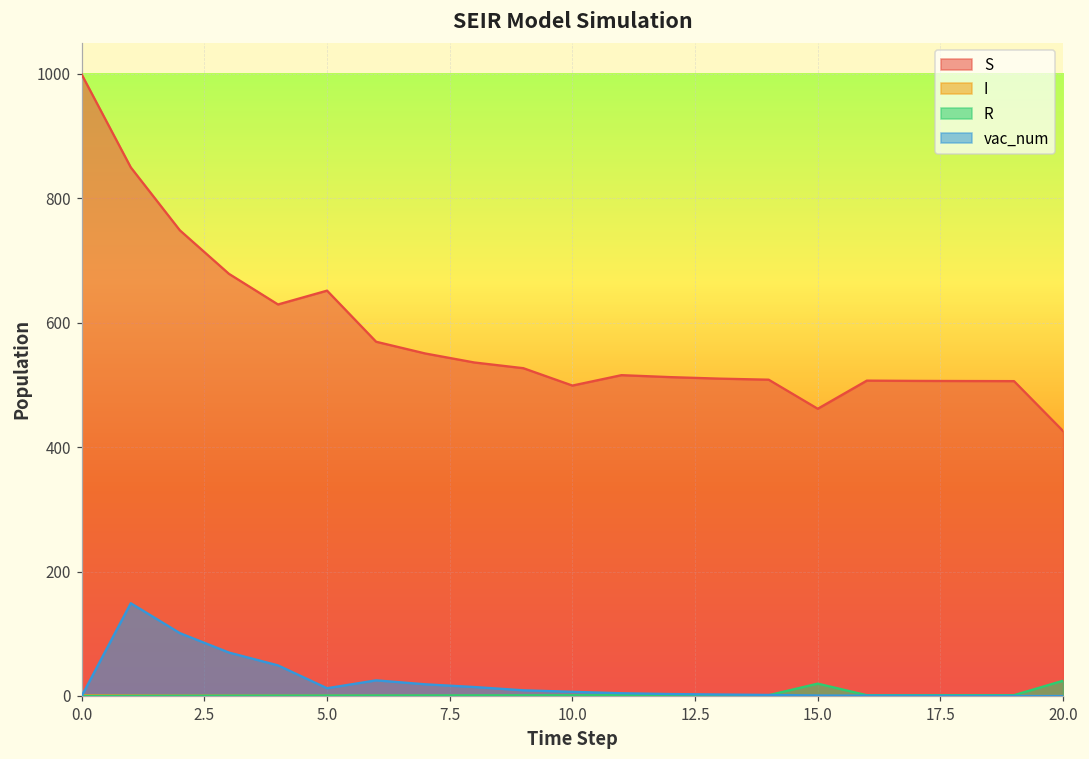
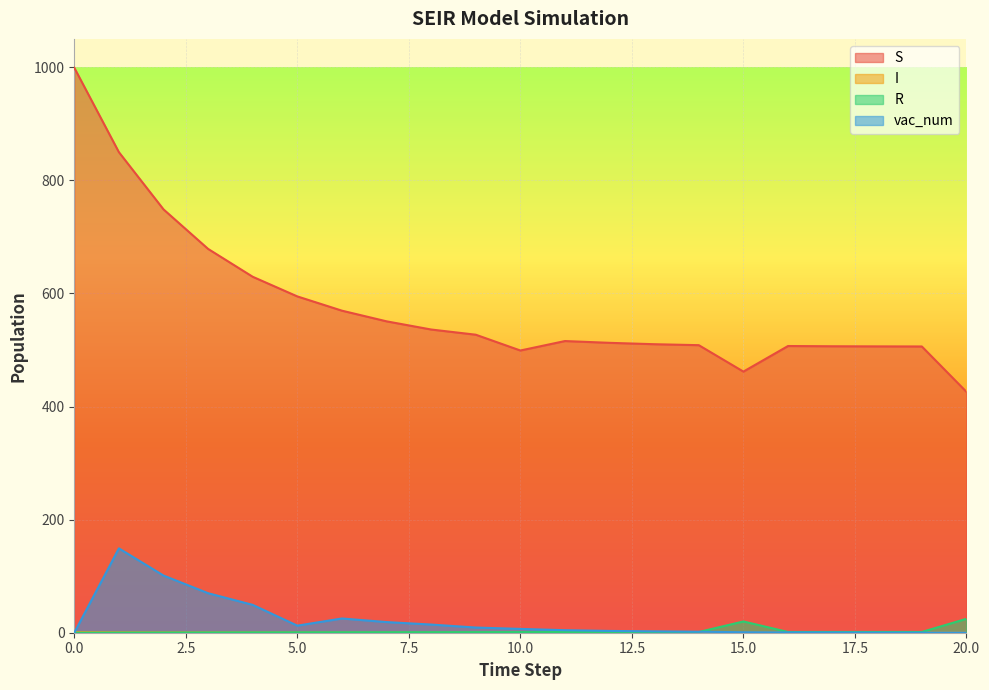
S, 5.0: 650 -> 590
